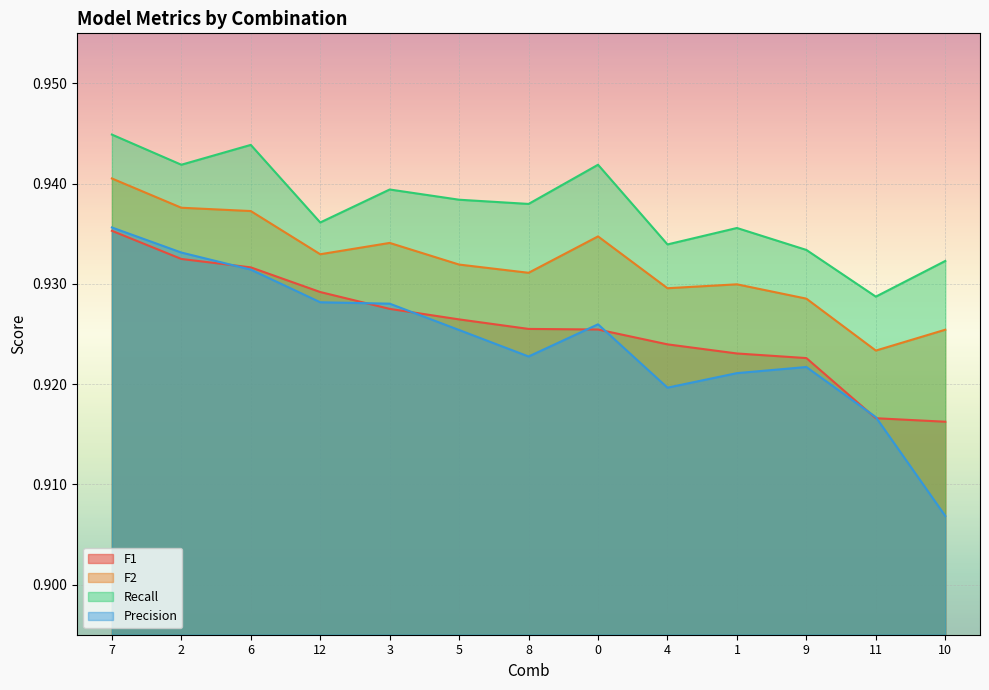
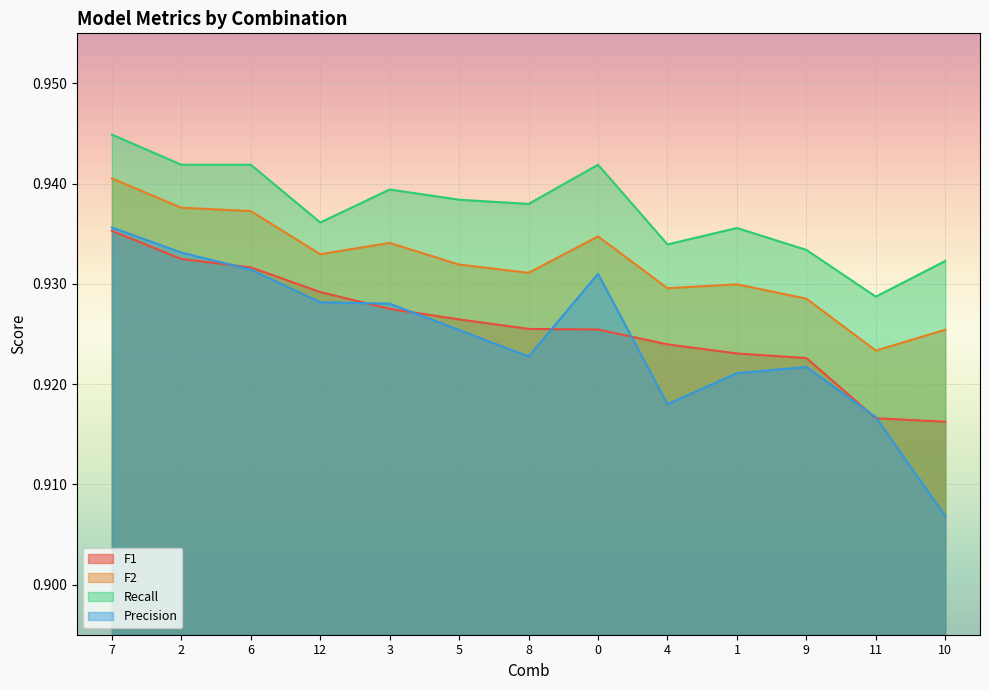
Recall, 6: 0.9439 -> 0.9419
Precision, 0: 0.9260 -> 0.9310
Precision, 4: 0.9197 -> 0.9180
